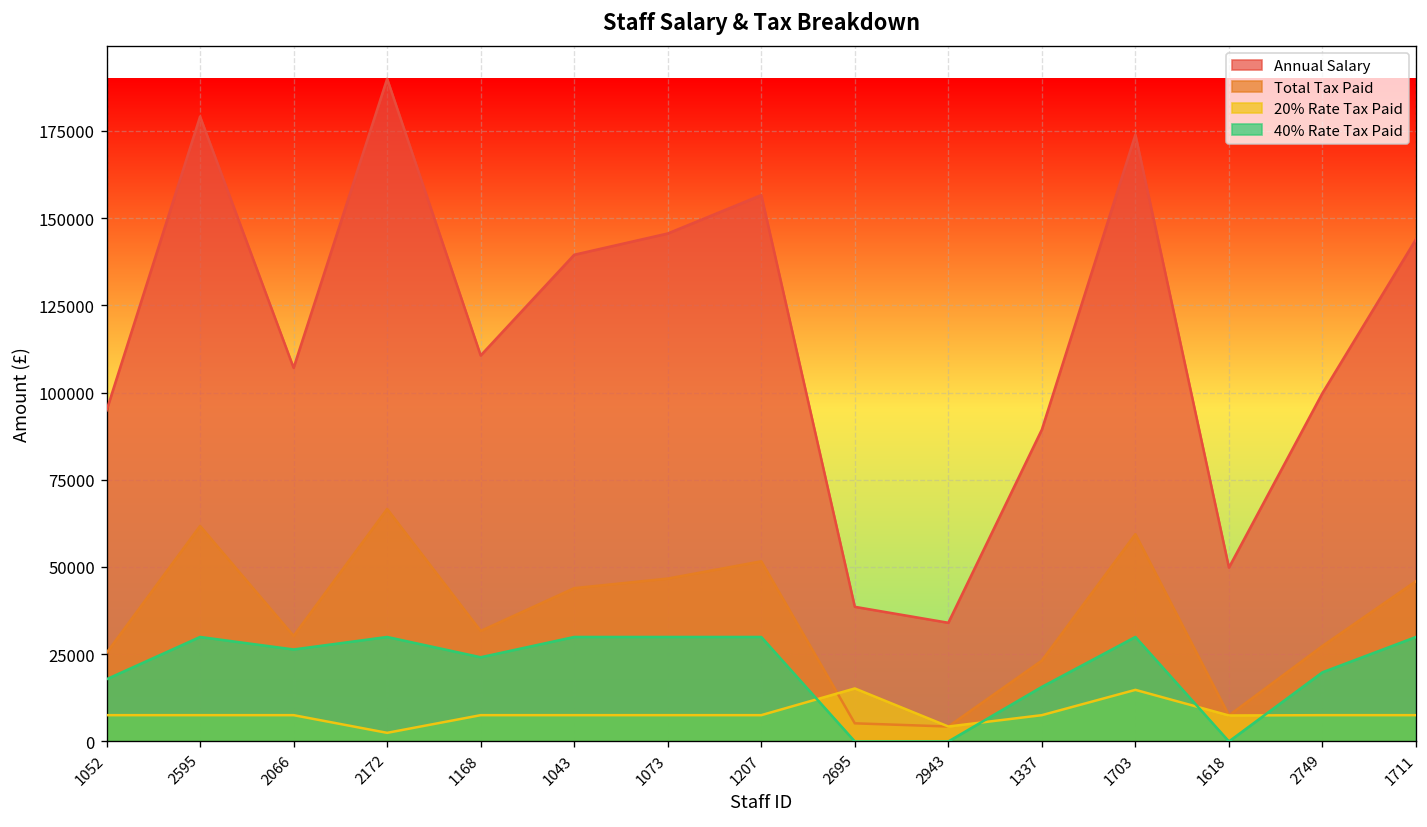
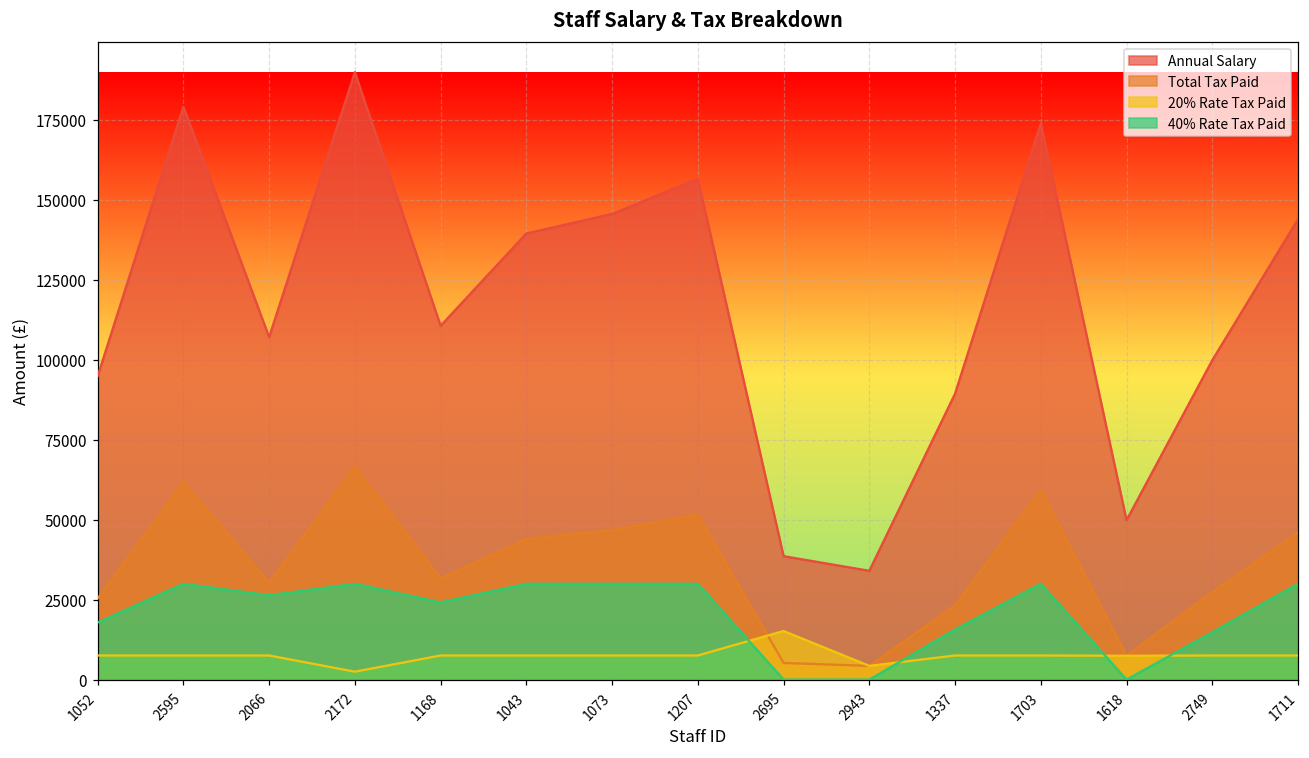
20% Rate Tax Paid, 1703: 15000 -> 8000
40% Rate Tax Paid, 2749: 20000 -> 15000
